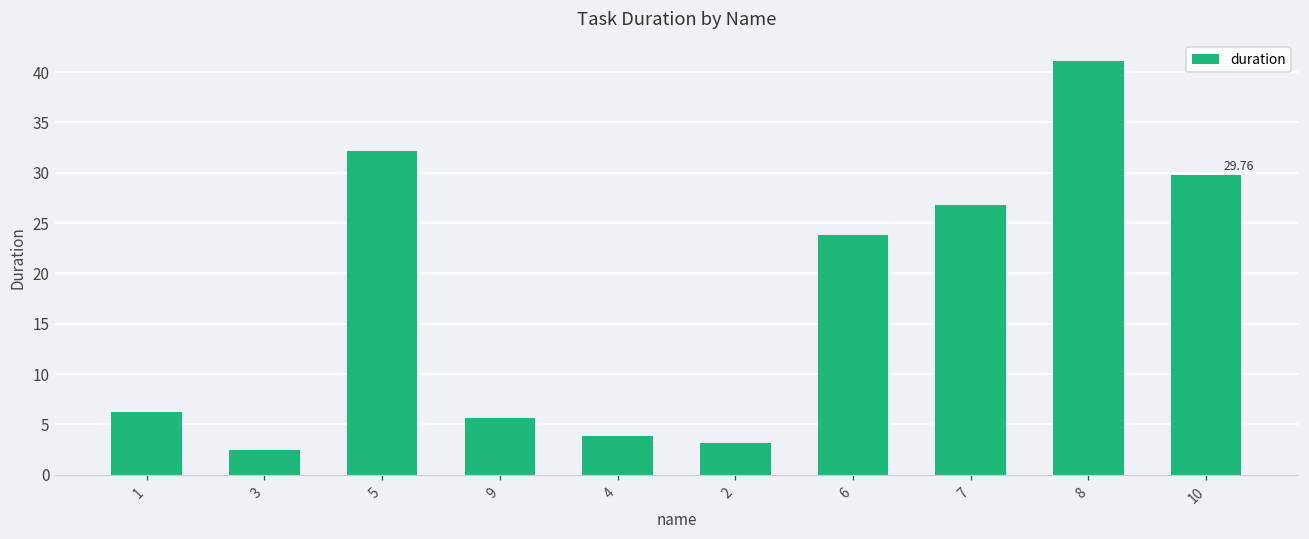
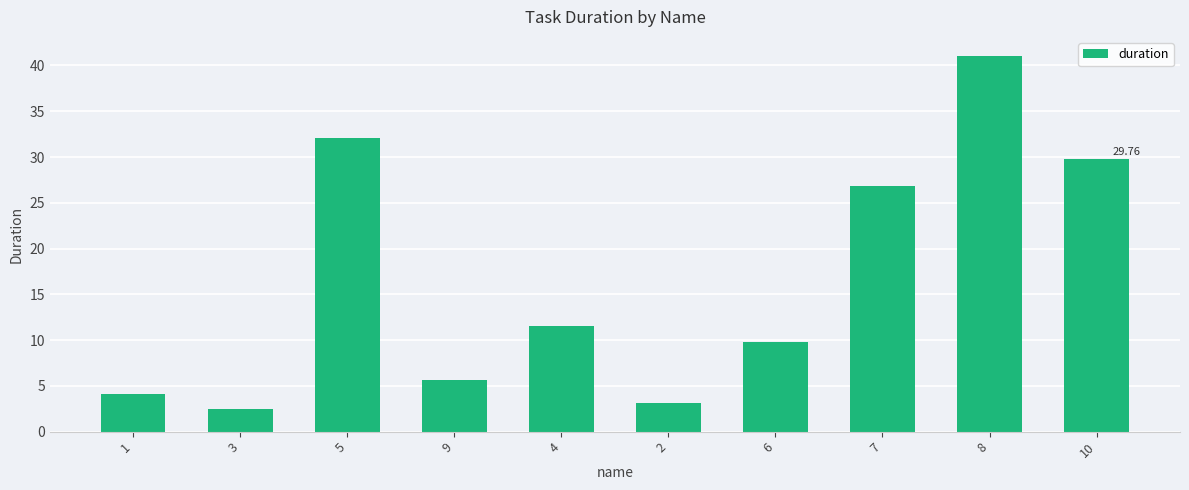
1: 6 -> 4
4: 4 -> 12
6: 24 -> 10
